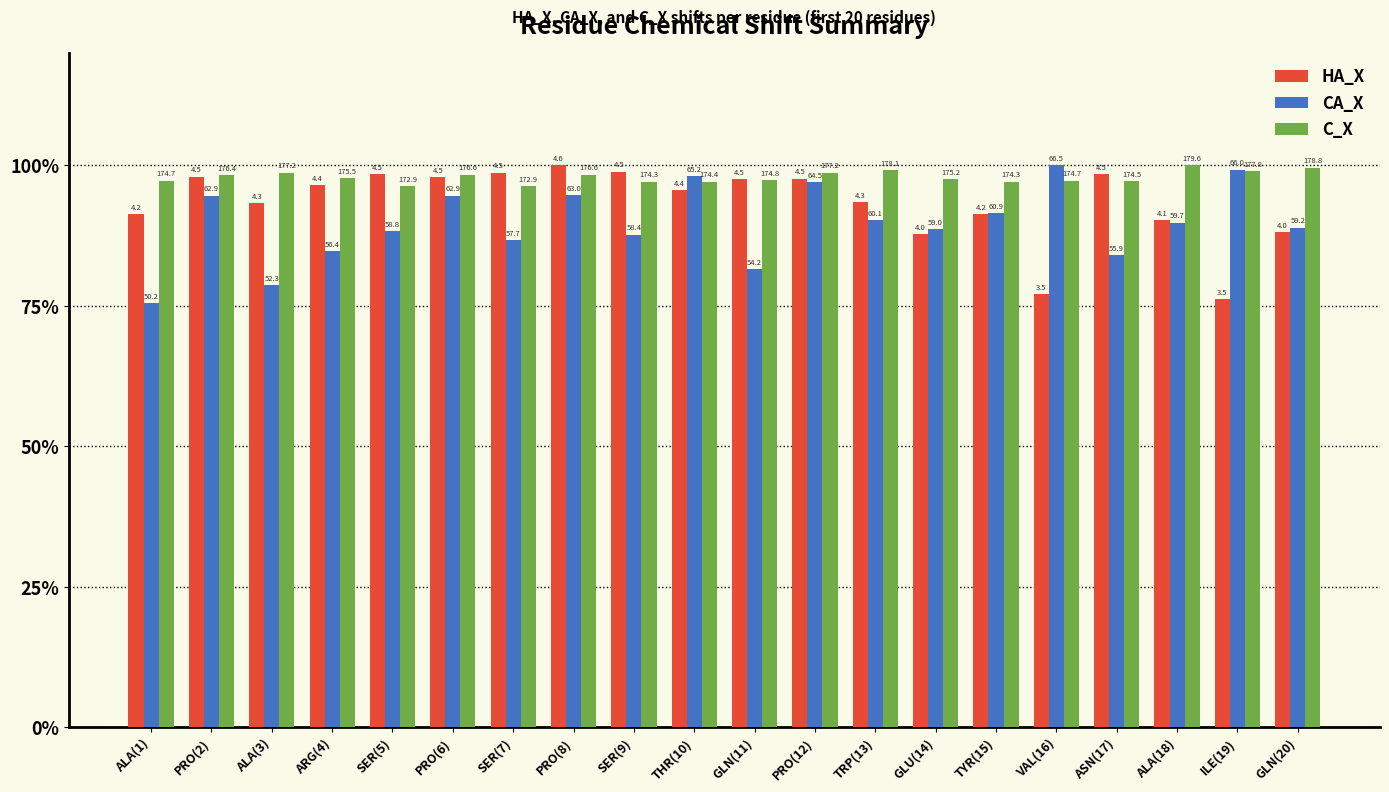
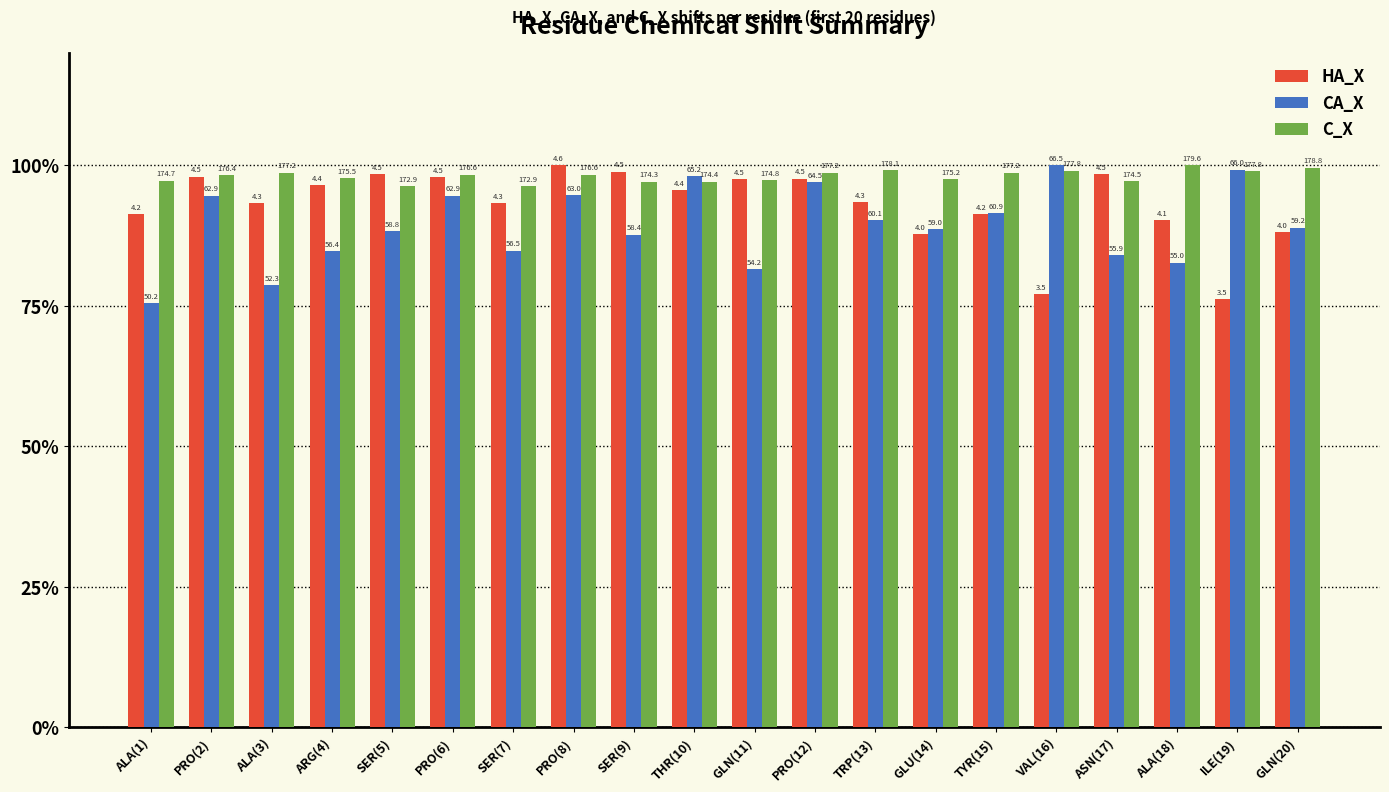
HA_X, SER(7): 4.5 -> 4.3
CA_X, SER(7): 57.7 -> 56.5
C_X, TYR(15): 174.3 -> 177.2
C_X, VAL(16): 174.7 -> 177.8
CA_X, ALA(18): 59.7 -> 55.0
